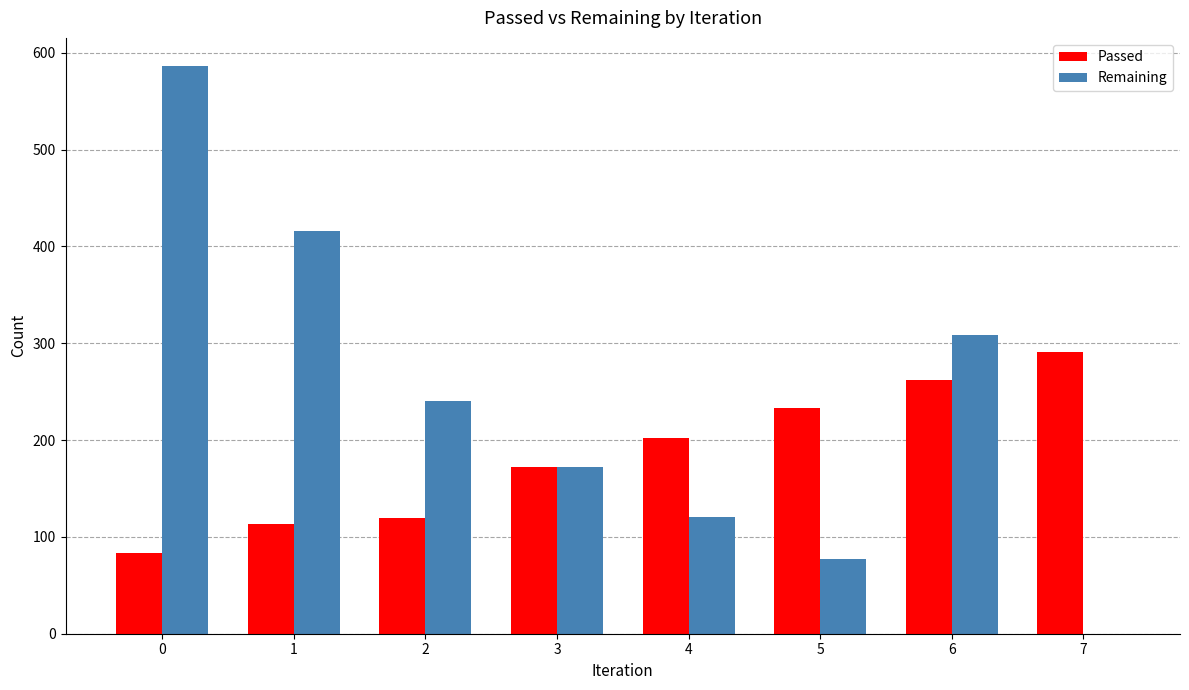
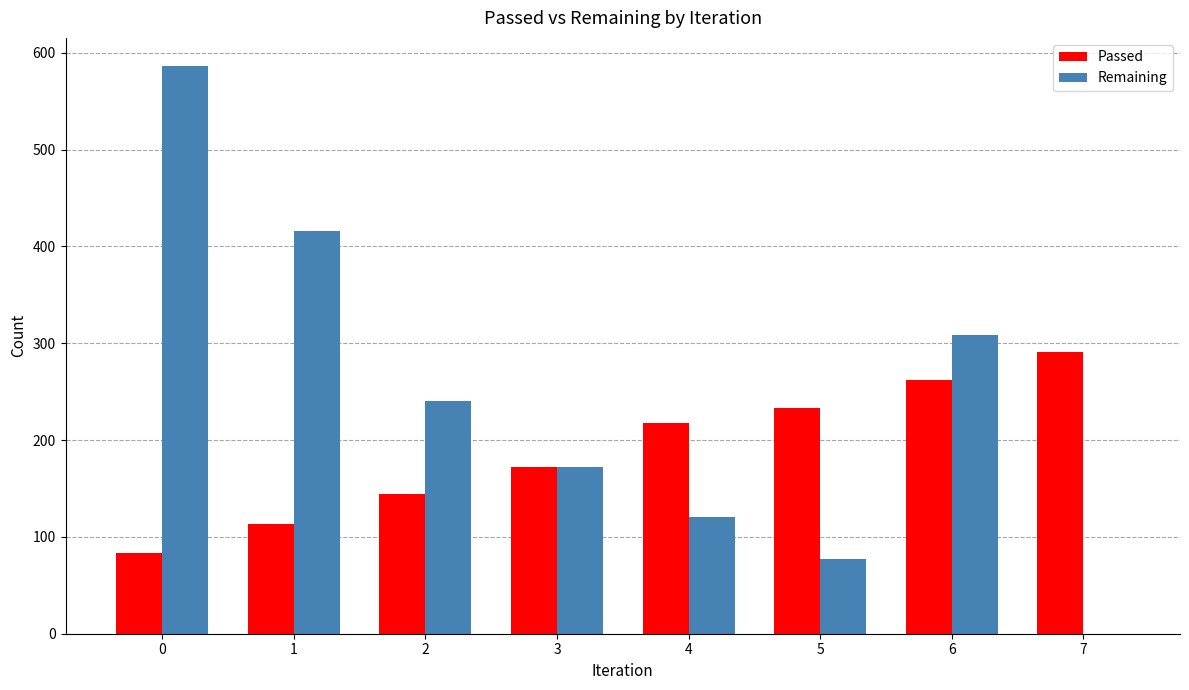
Passed, 2: 120 -> 140
Passed, 4: 200 -> 220
